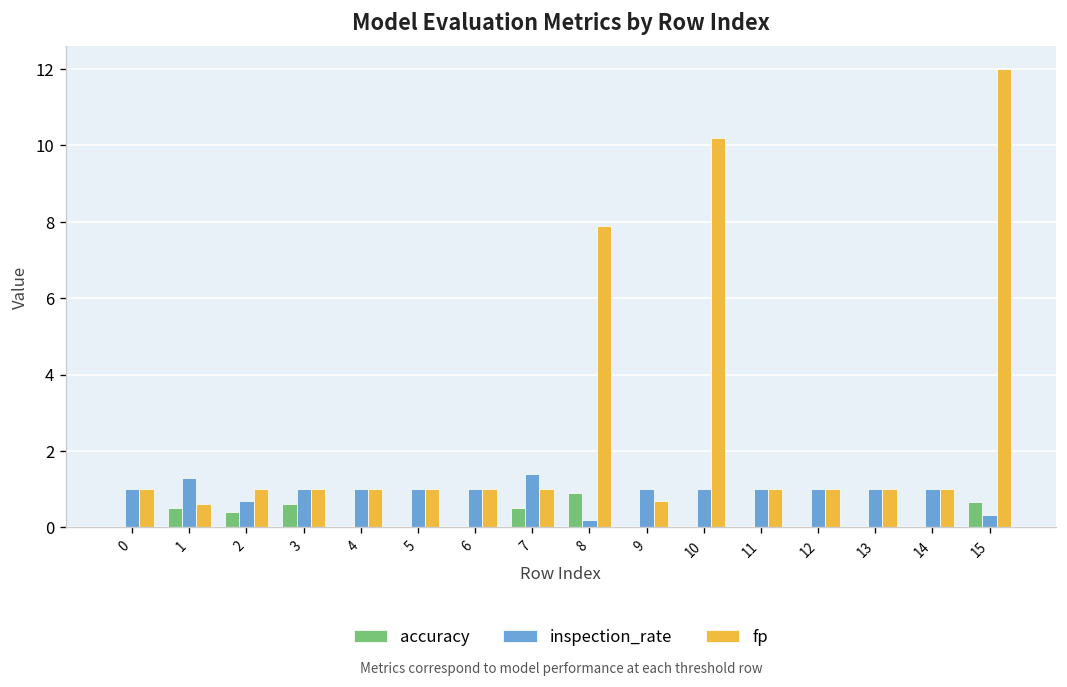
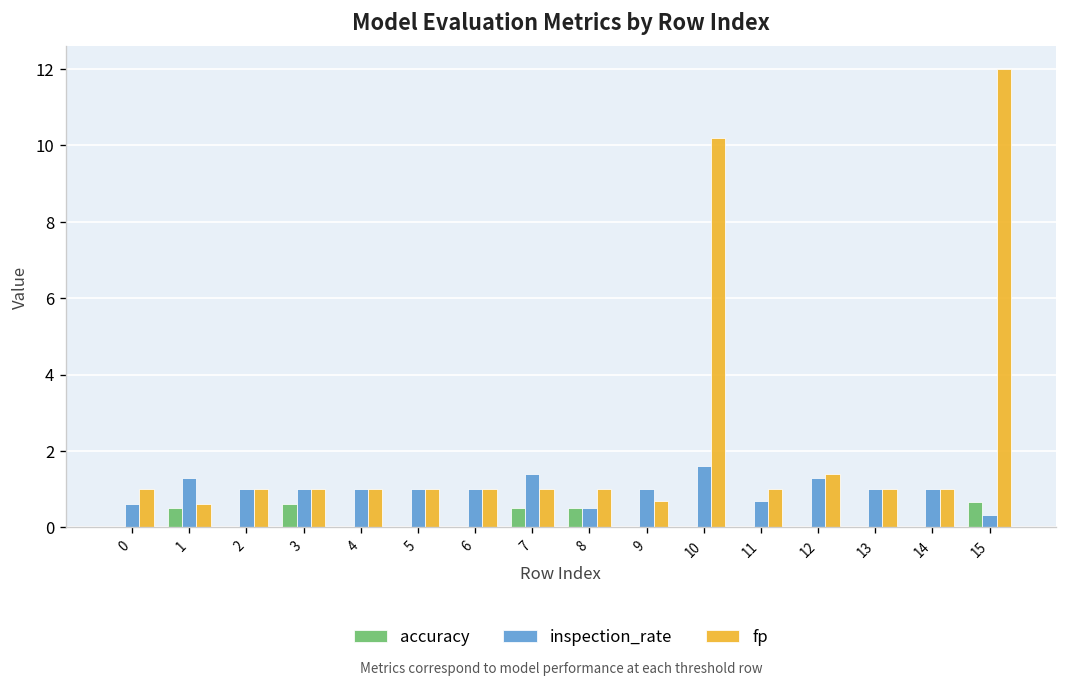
inspection_rate, 0: 1.0 -> 0.6
accuracy, 2: 0.4 -> 0.0
inspection_rate, 2: 0.7 -> 1.0
accuracy, 8: 0.9 -> 0.5
inspection_rate, 8: 0.2 -> 0.5
fp, 8: 7.9 -> 1.0
inspection_rate, 10: 1.0 -> 1.6
inspection_rate, 11: 1.0 -> 0.7
inspection_rate, 12: 1.0 -> 1.3
fp, 12: 1.0 -> 1.4
